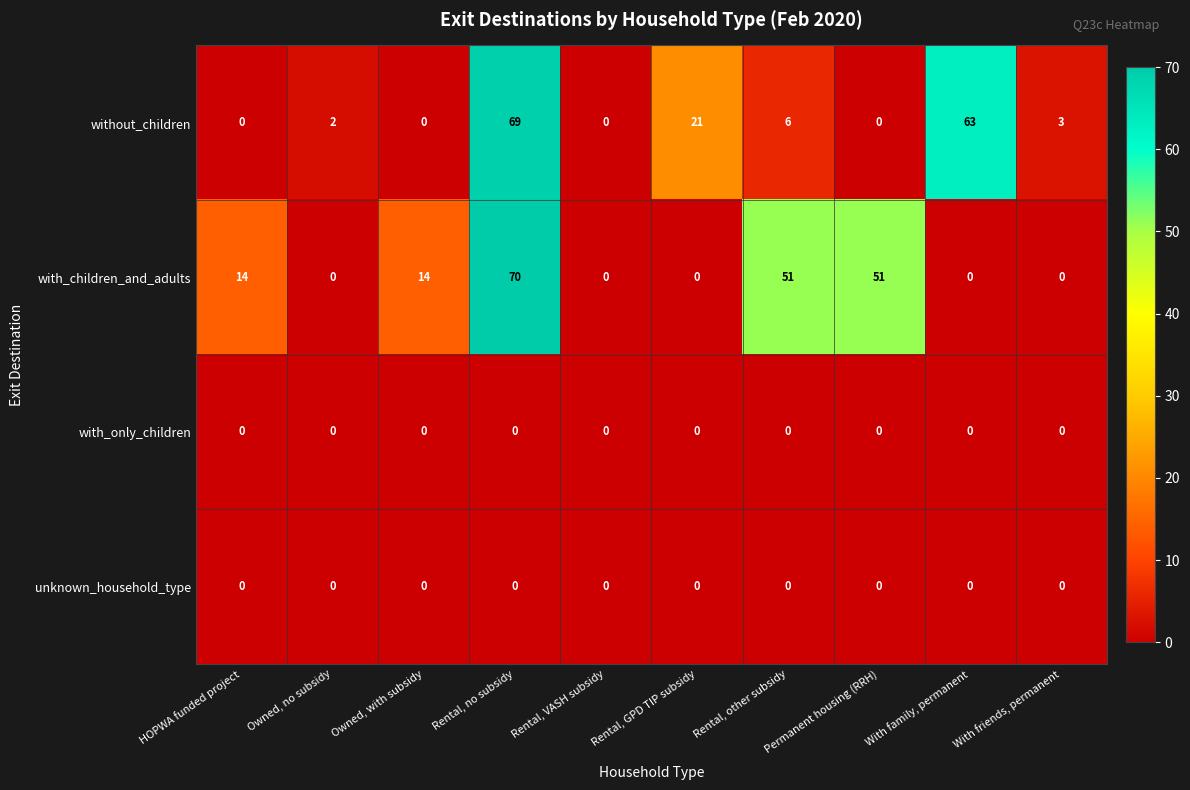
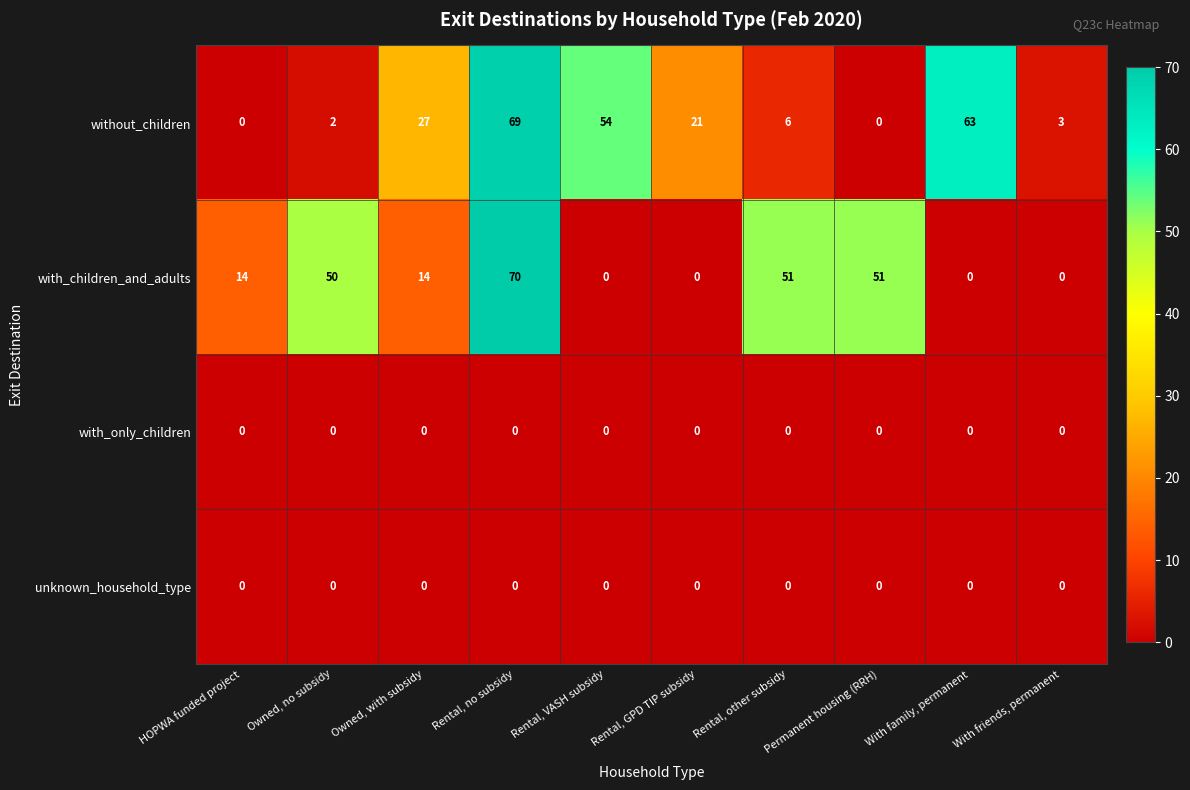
without_children, Owned, with subsidy: 0 -> 27
without_children, Rental, VASH subsidy: 0 -> 54
with_children_and_adults, Owned, no subsidy: 0 -> 50
